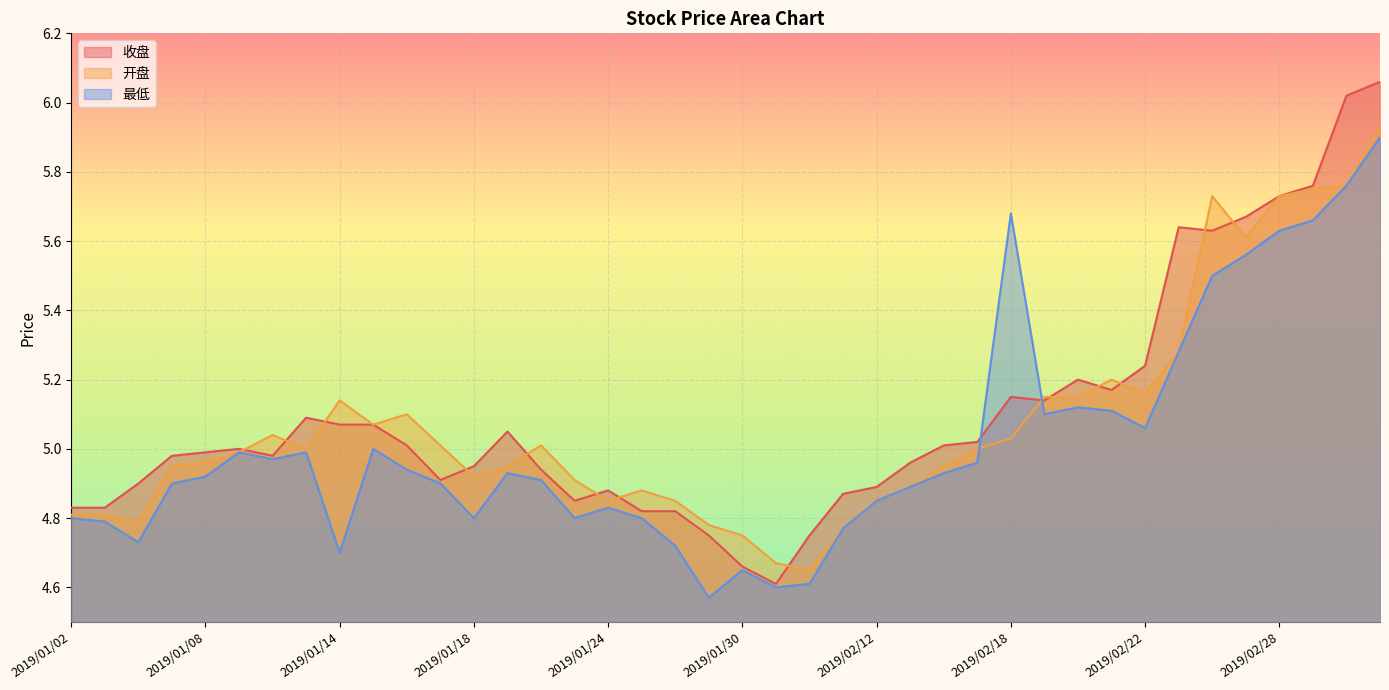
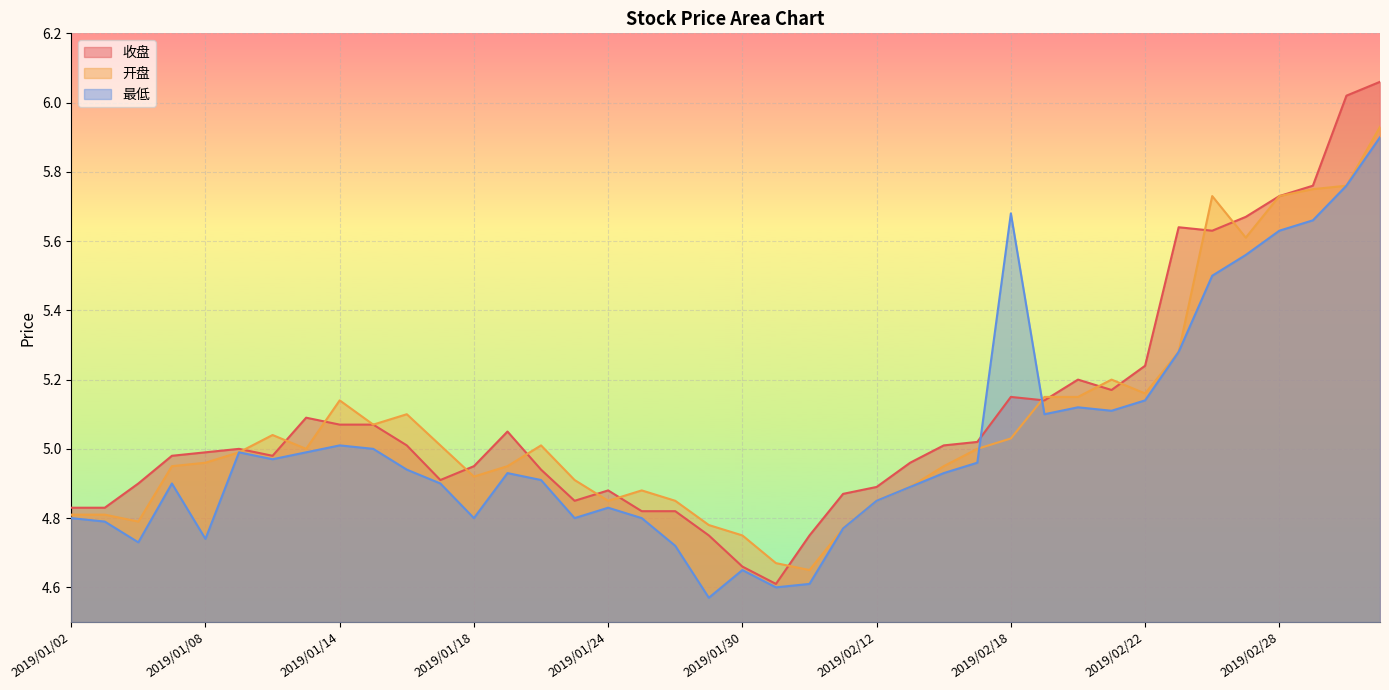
最低, 2019/01/08: 4.92 -> 4.74
最低, 2019/01/14: 4.70 -> 5.01
最低, 2019/02/22: 5.06 -> 5.14
